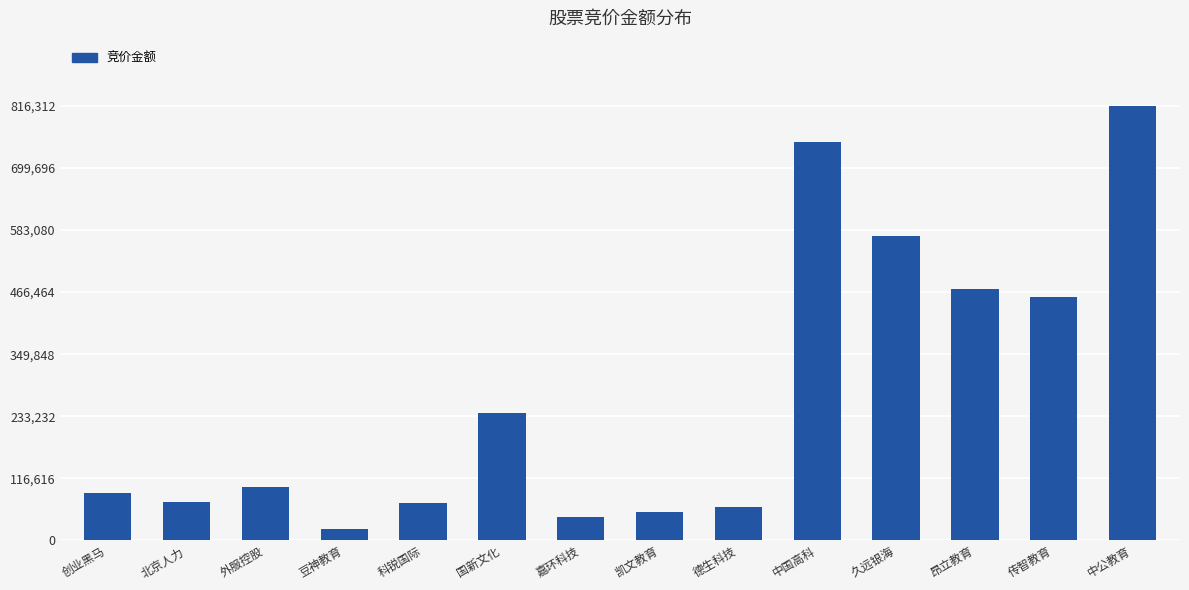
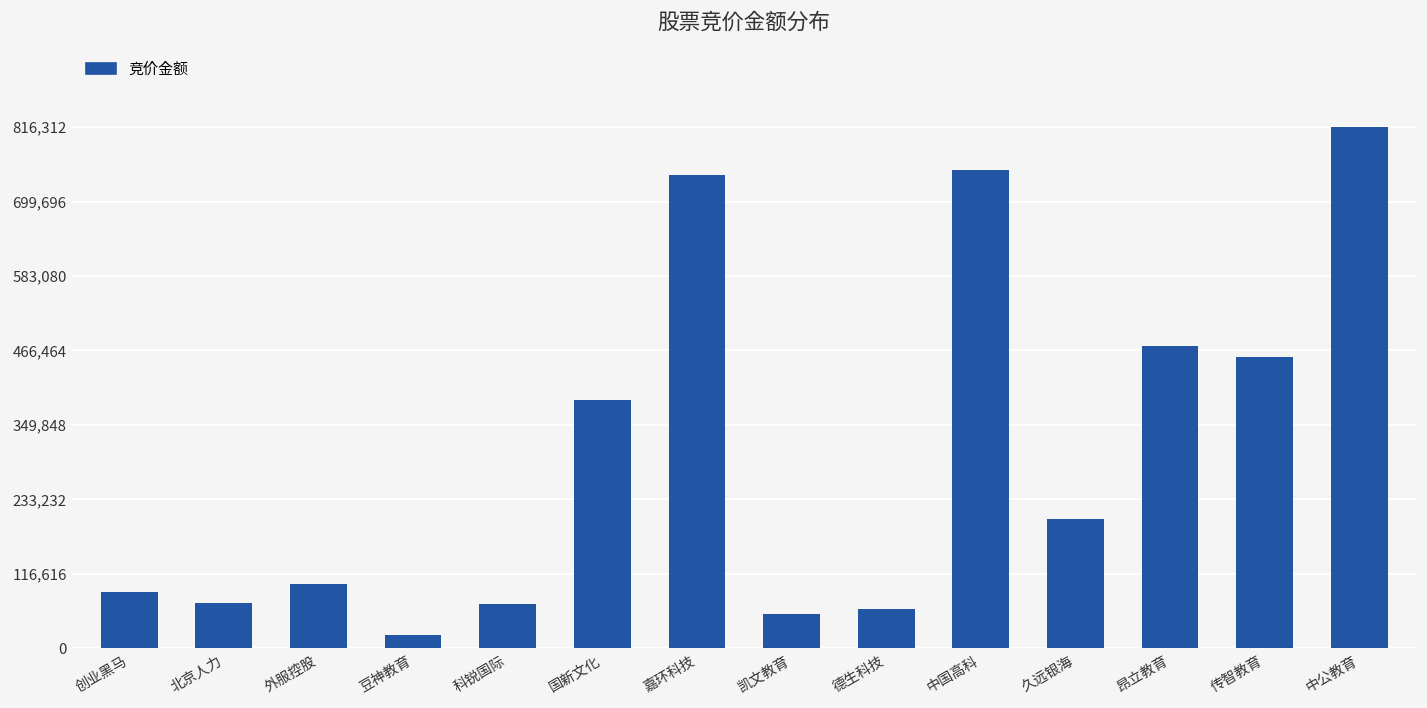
国新文化: 240,000 -> 390,000
嘉环科技: 40,000 -> 740,000
久远银海: 570,000 -> 200,000
